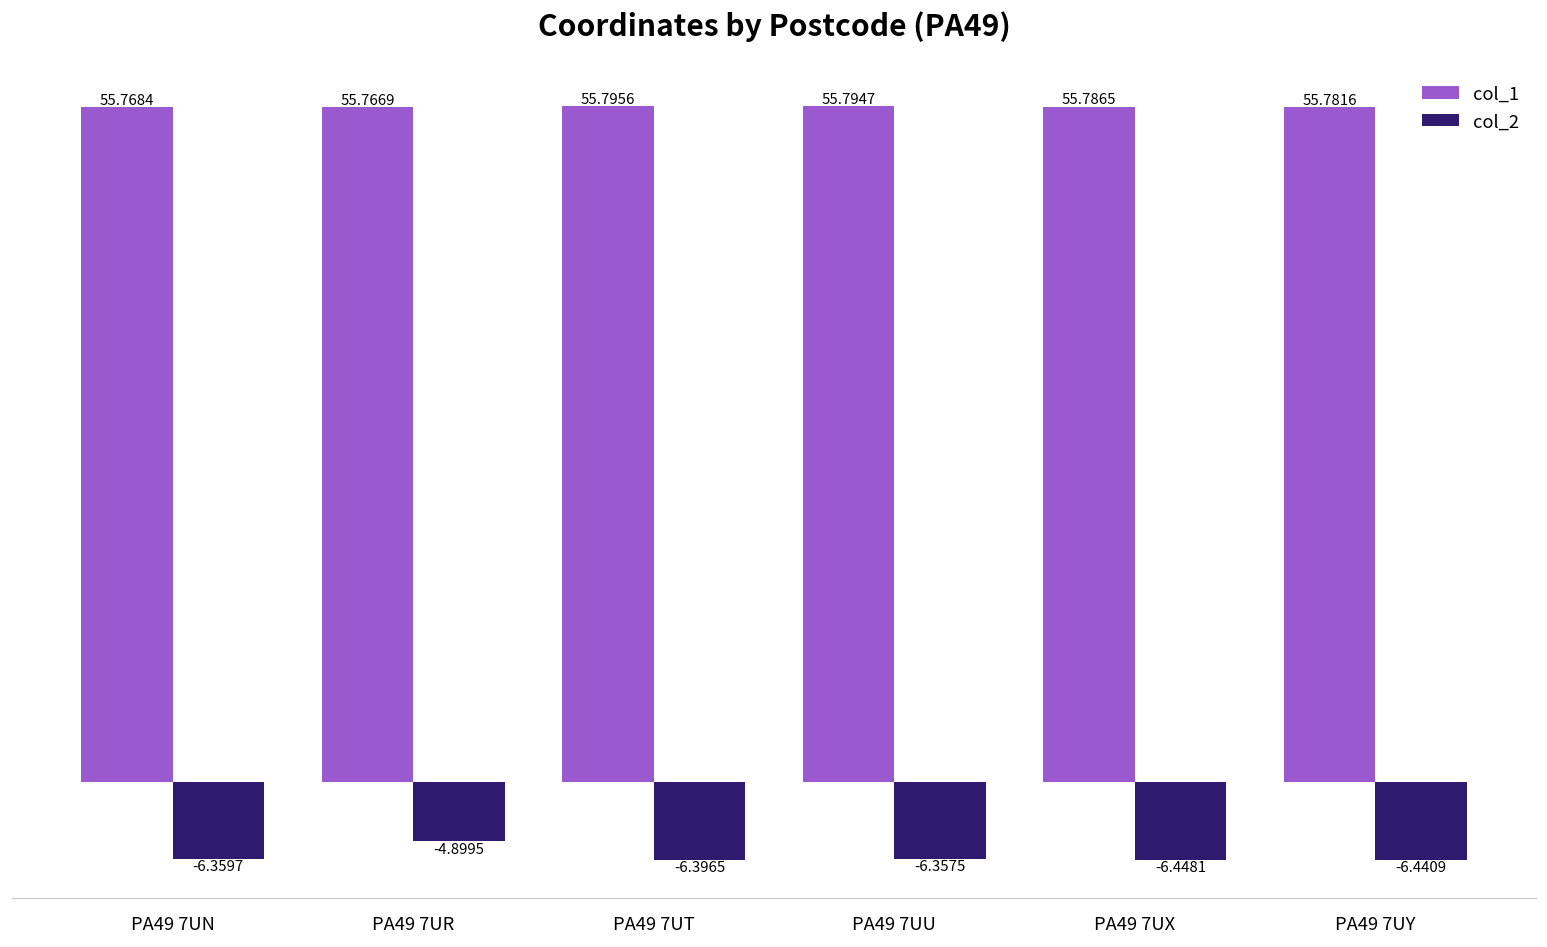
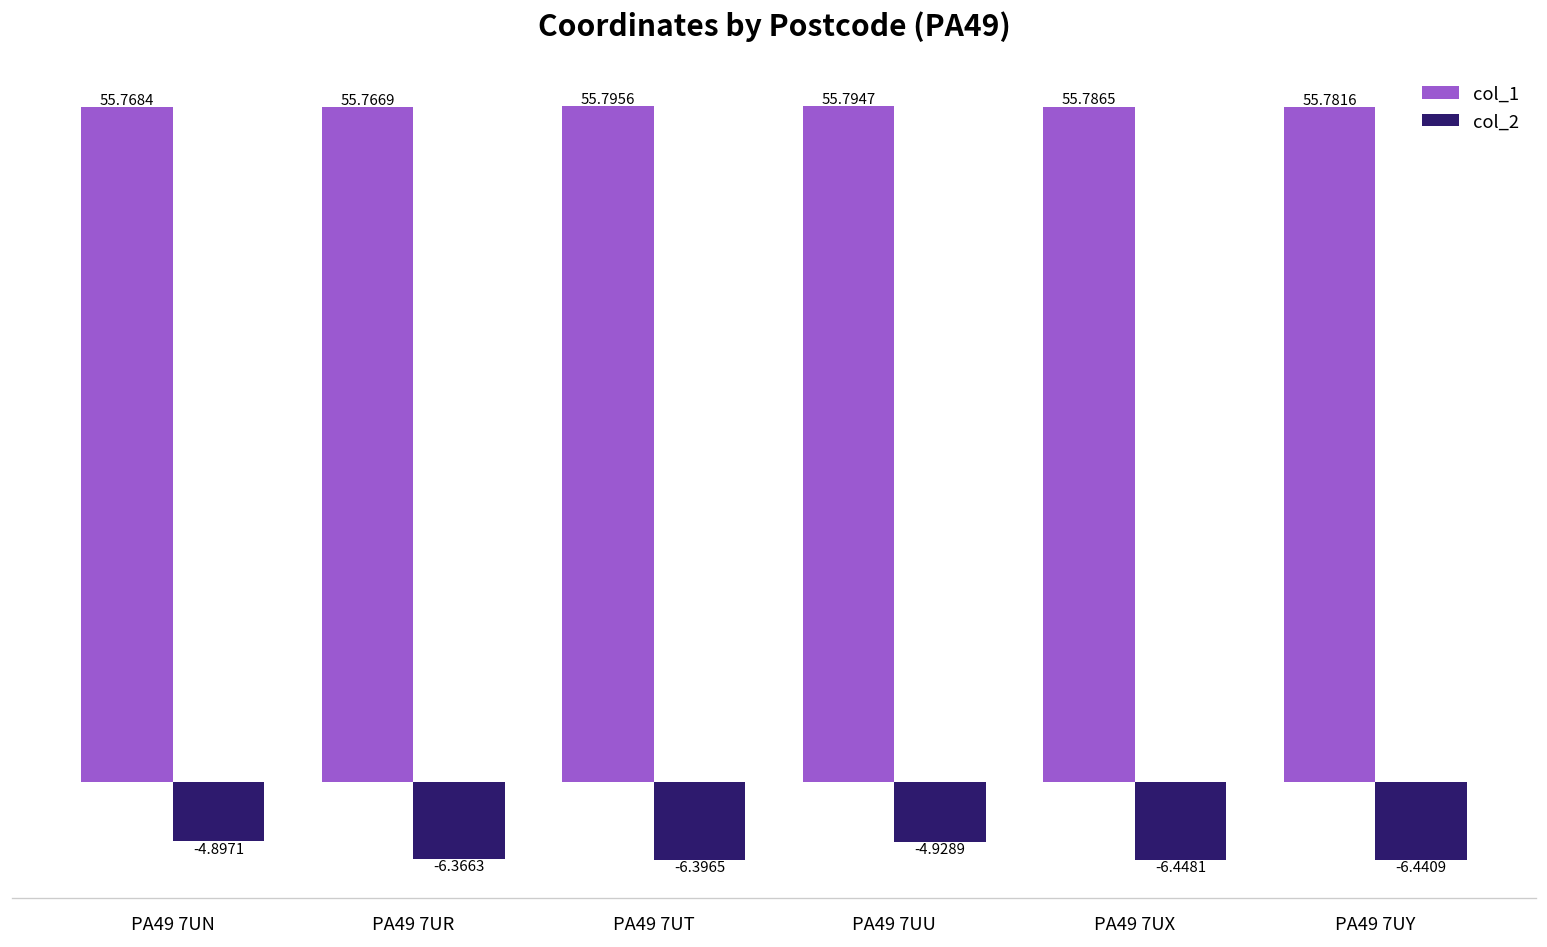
col_2, PA49 7UN: -6.3597 -> -4.8971
col_2, PA49 7UR: -4.8995 -> -6.3663
col_2, PA49 7UU: -6.3575 -> -4.9289
